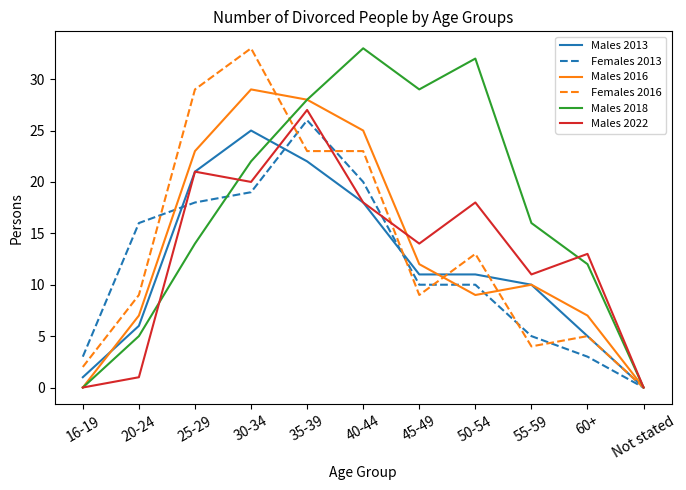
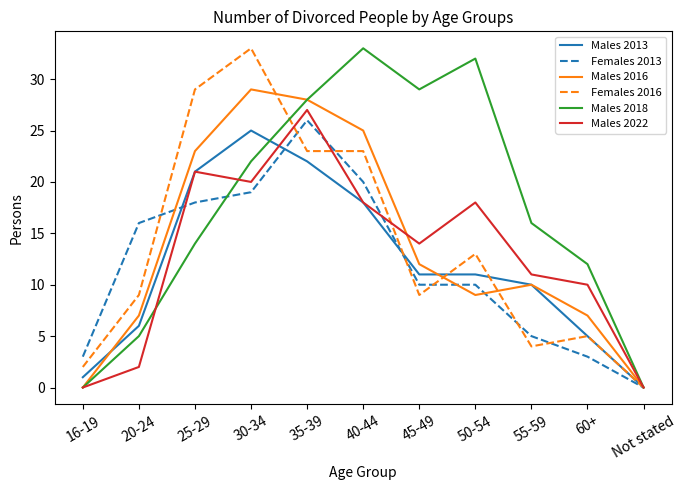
Males 2022, 20-24: 1 -> 2
Males 2022, 60+: 13 -> 10
